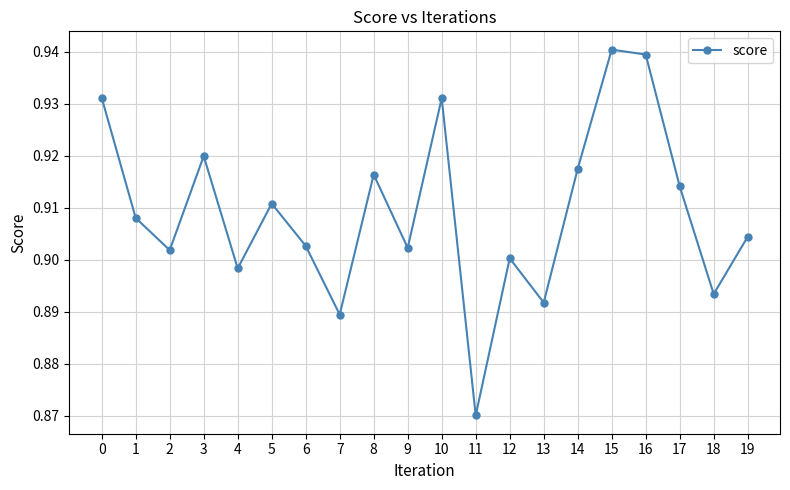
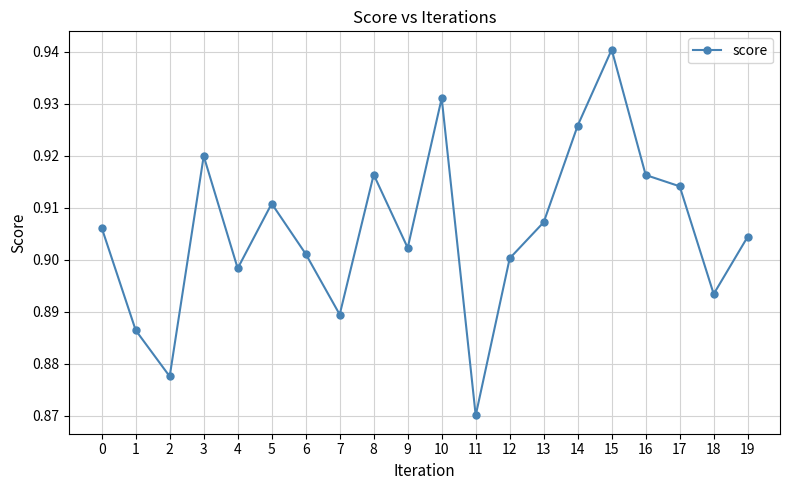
0: 0.931 -> 0.906
1: 0.908 -> 0.886
2: 0.902 -> 0.878
6: 0.903 -> 0.901
13: 0.892 -> 0.907
14: 0.917 -> 0.926
16: 0.939 -> 0.916
